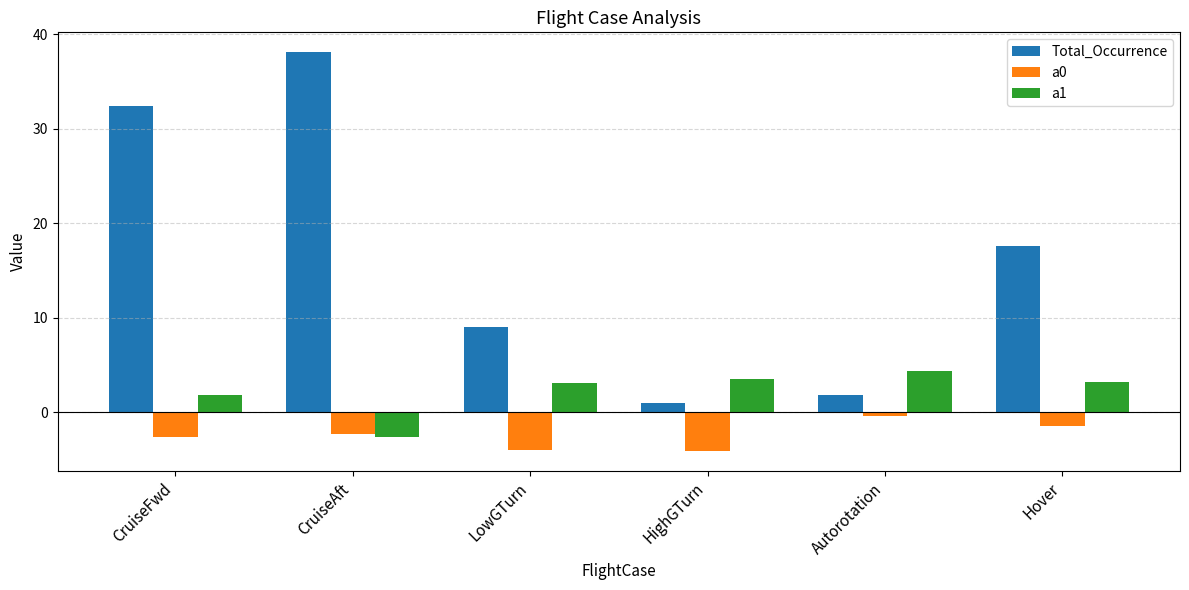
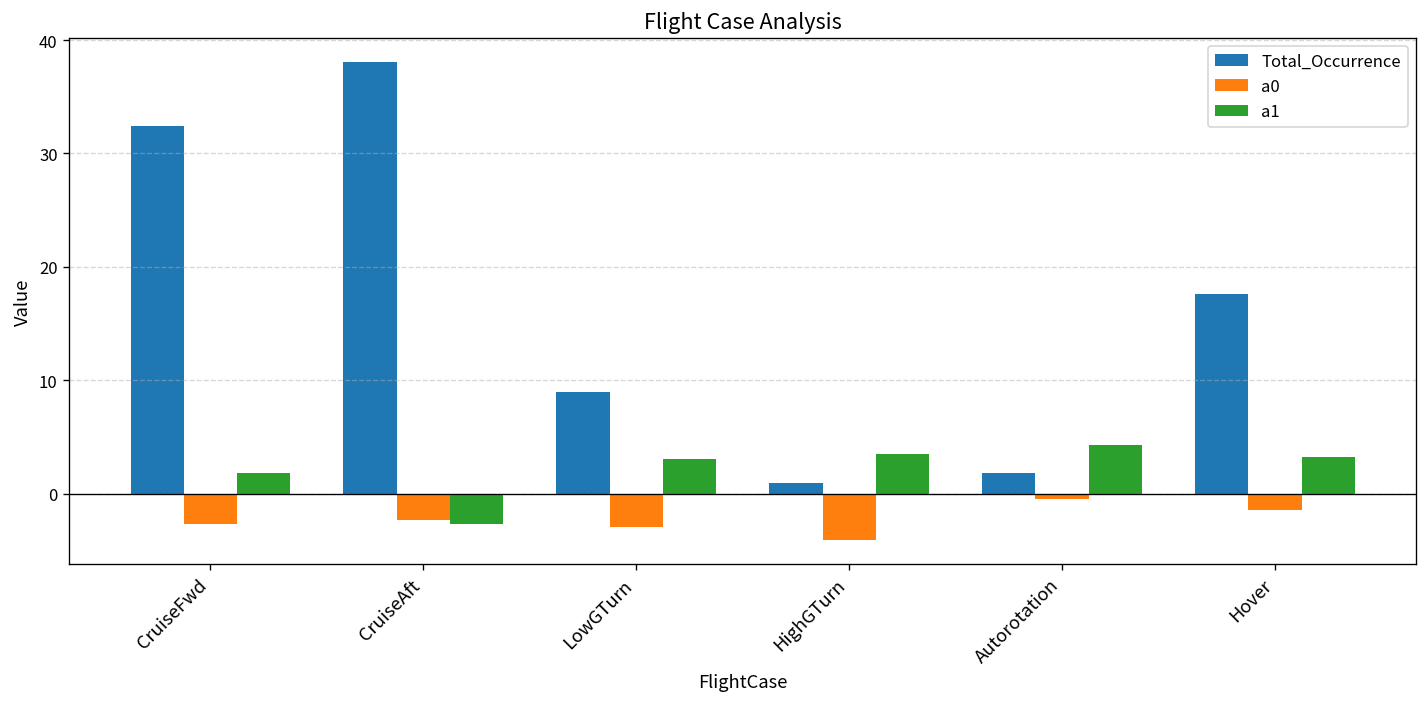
a0, LowGTurn: -4 -> -3
